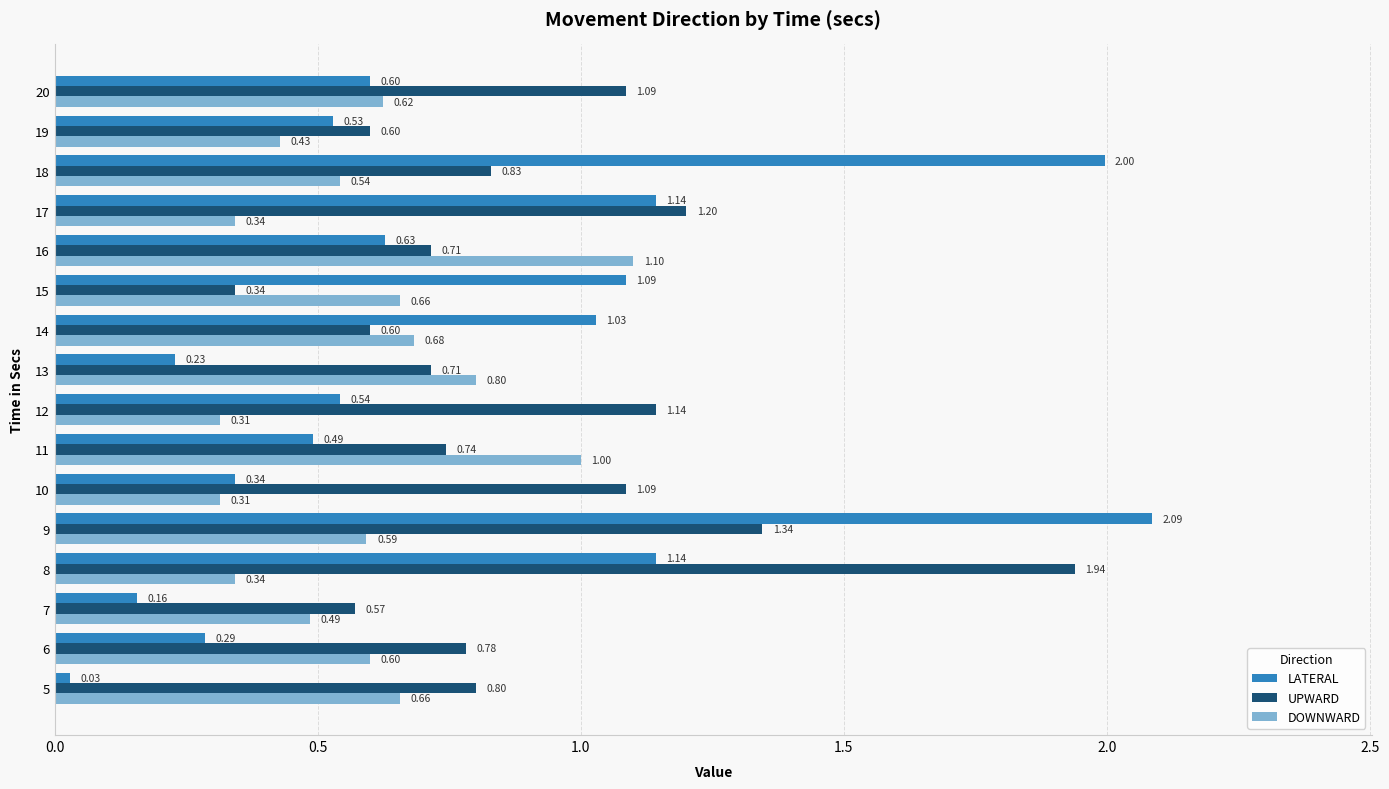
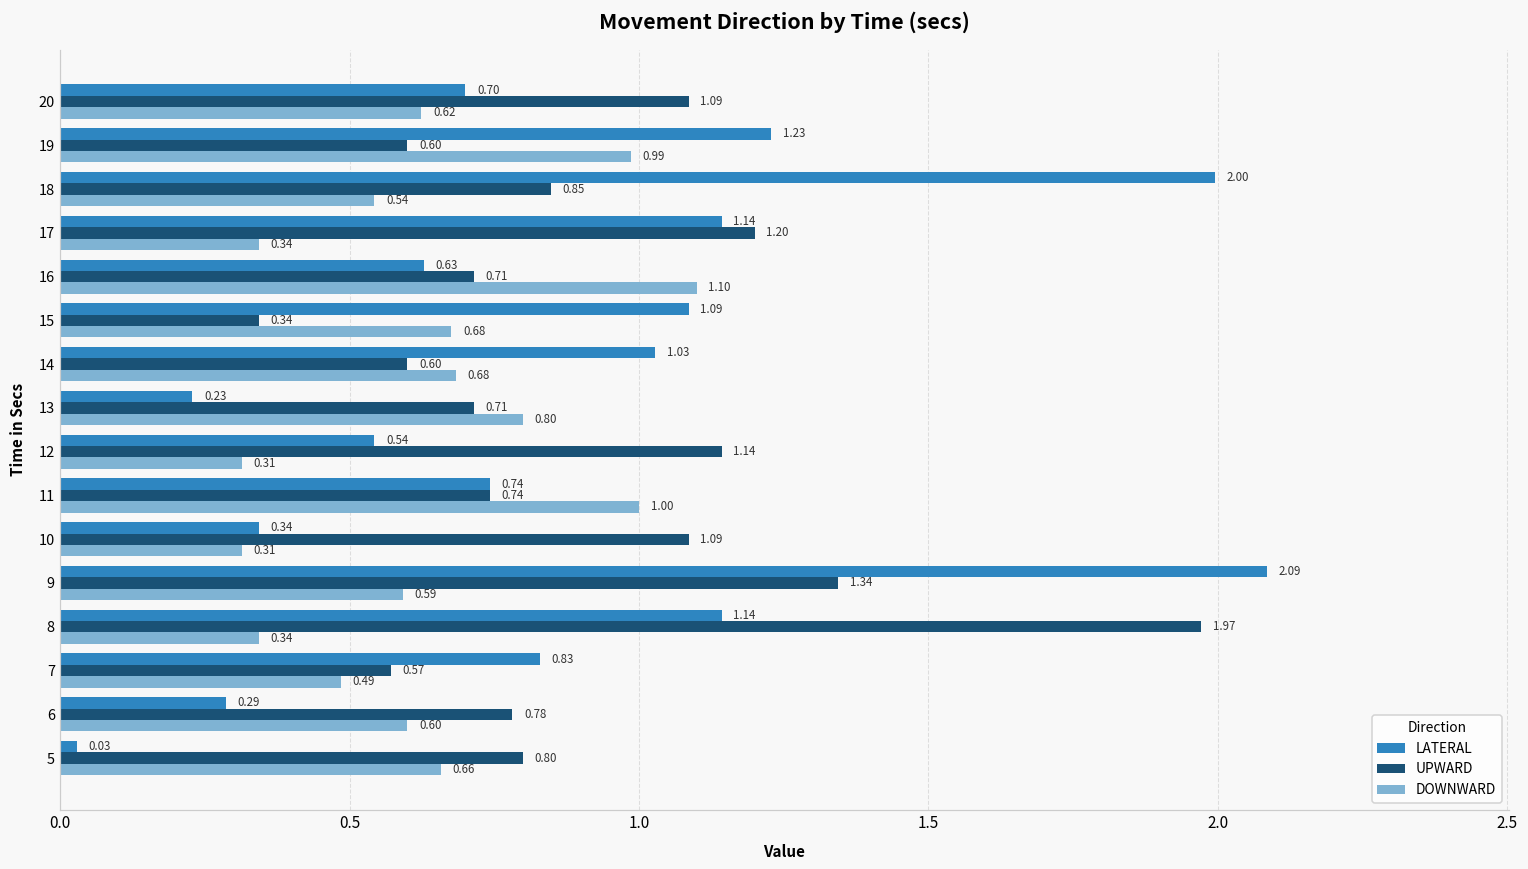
LATERAL, 20: 0.60 -> 0.70
LATERAL, 19: 0.53 -> 1.23
DOWNWARD, 19: 0.43 -> 0.99
UPWARD, 18: 0.83 -> 0.85
DOWNWARD, 15: 0.66 -> 0.68
LATERAL, 11: 0.49 -> 0.74
UPWARD, 8: 1.94 -> 1.97
LATERAL, 7: 0.16 -> 0.83
